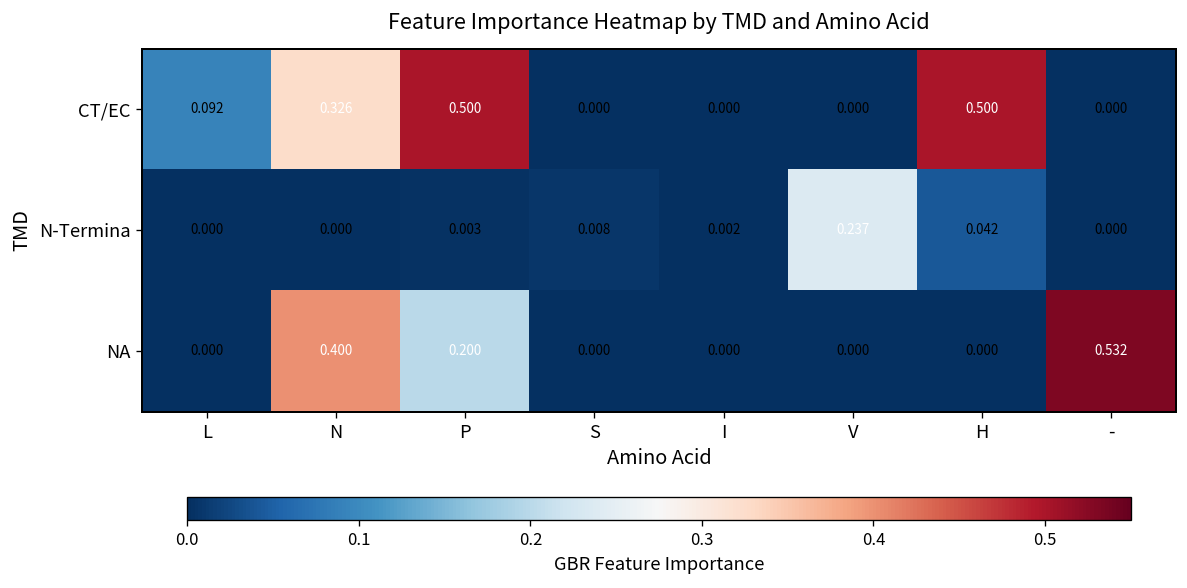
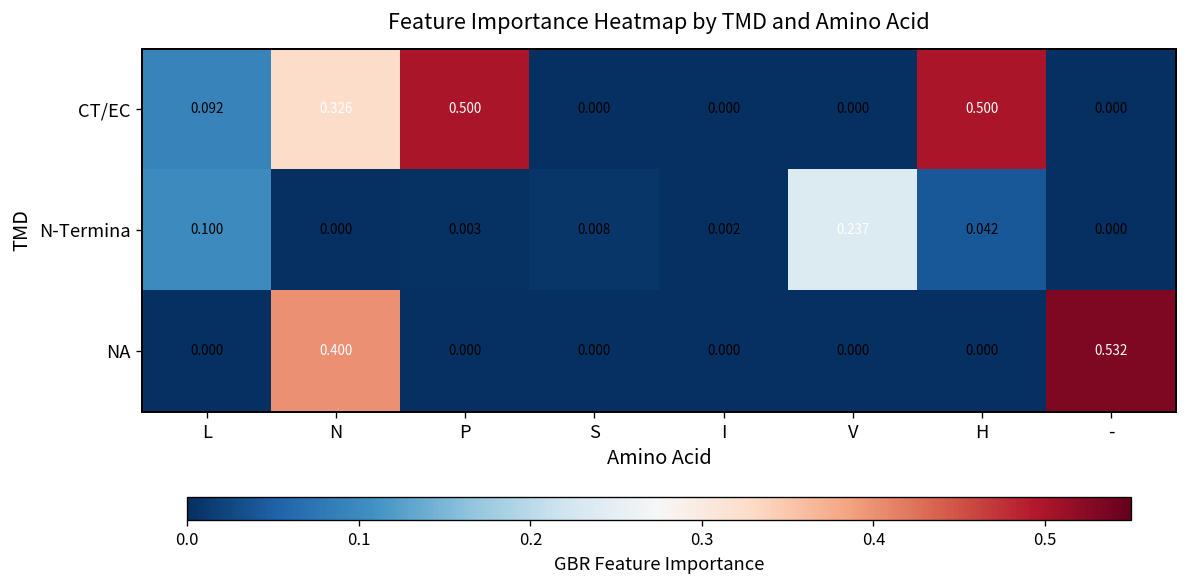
N-Termina, L: 0.000 -> 0.100
NA, P: 0.200 -> 0.000
